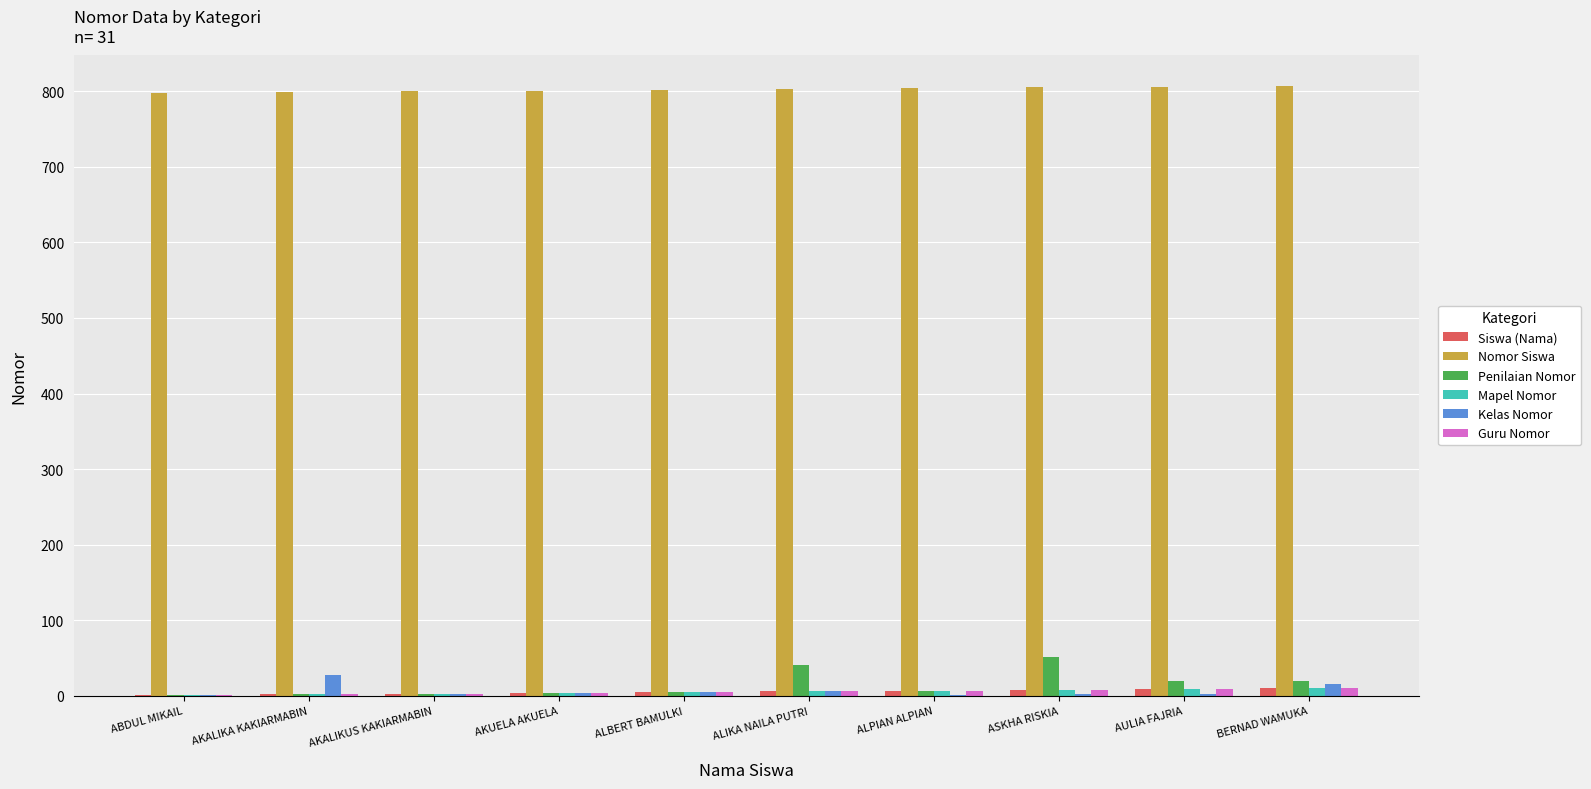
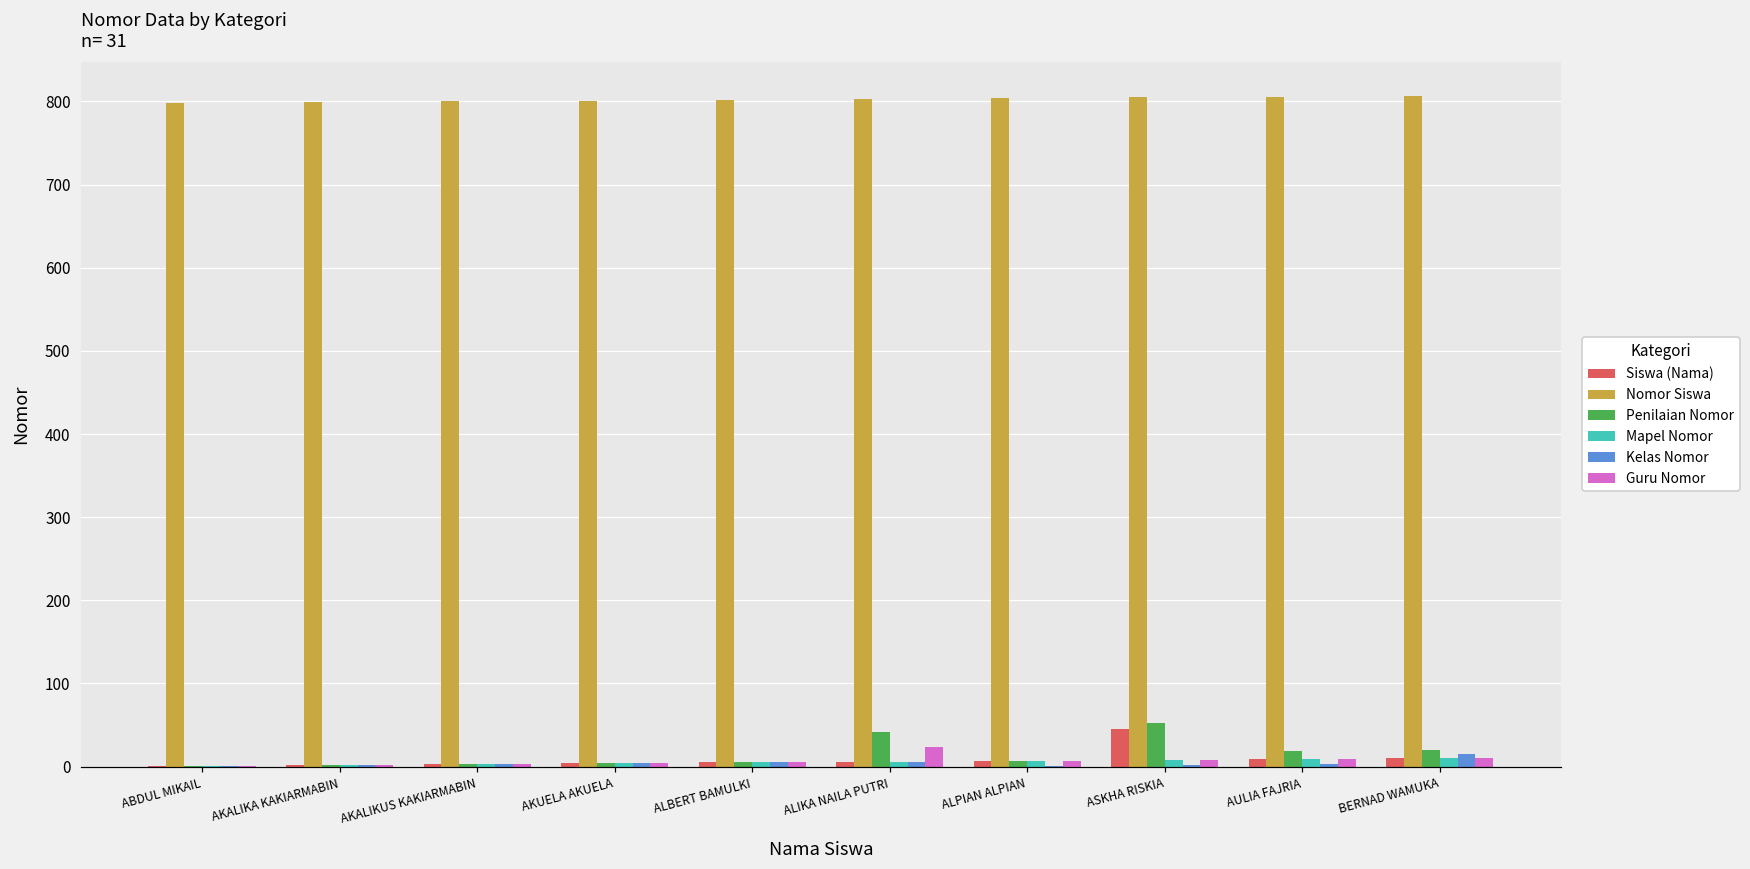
Kelas Nomor, AKALIKA KAKIARMABIN: 30 -> 0
Guru Nomor, ALIKA NAILA PUTRI: 10 -> 20
Siswa (Nama), ASKHA RISKIA: 10 -> 50
